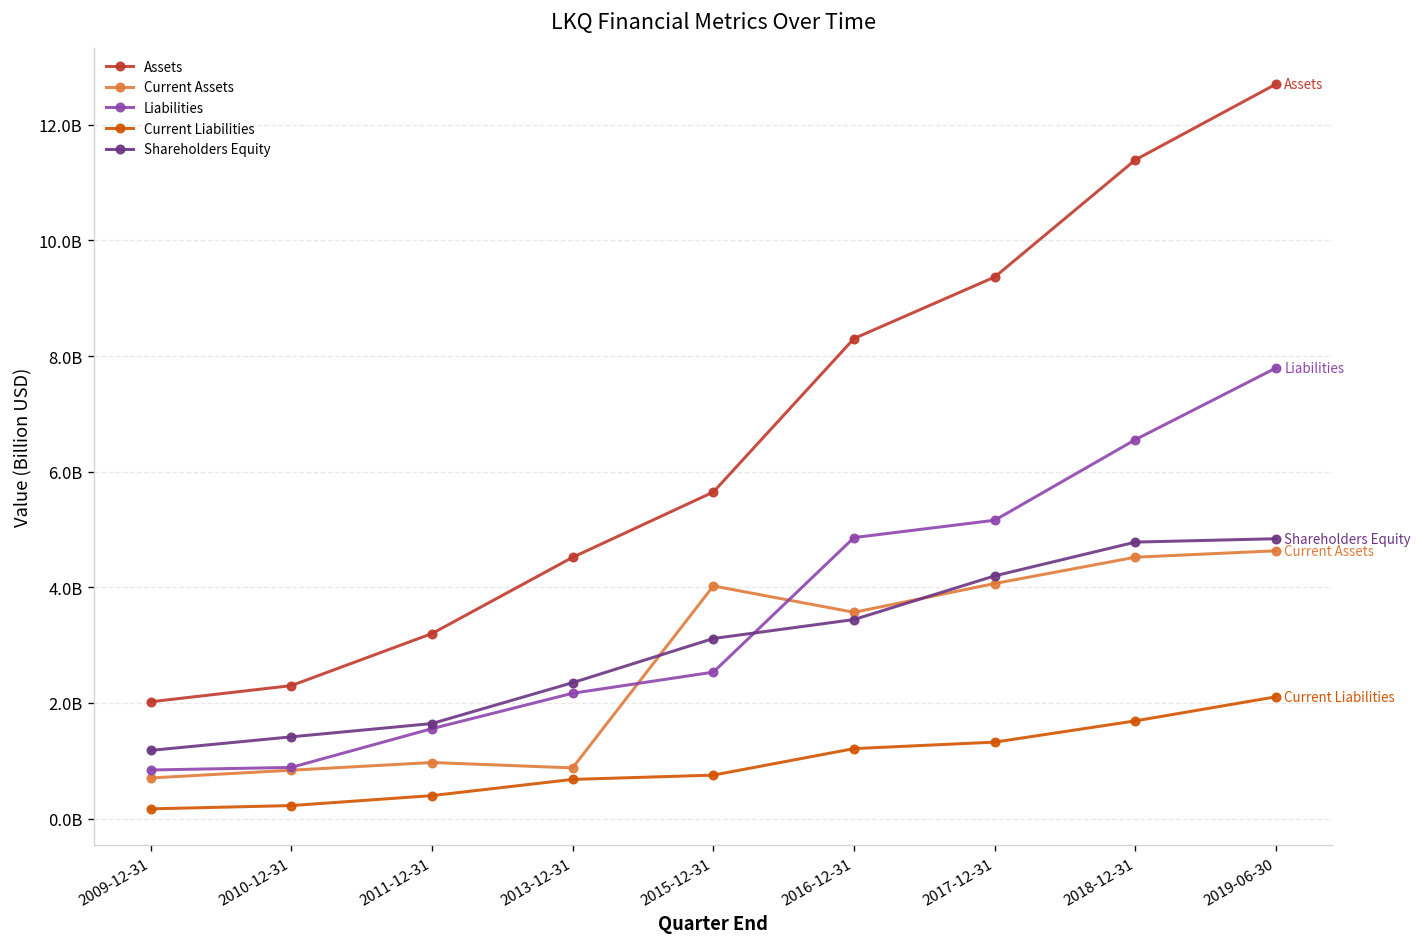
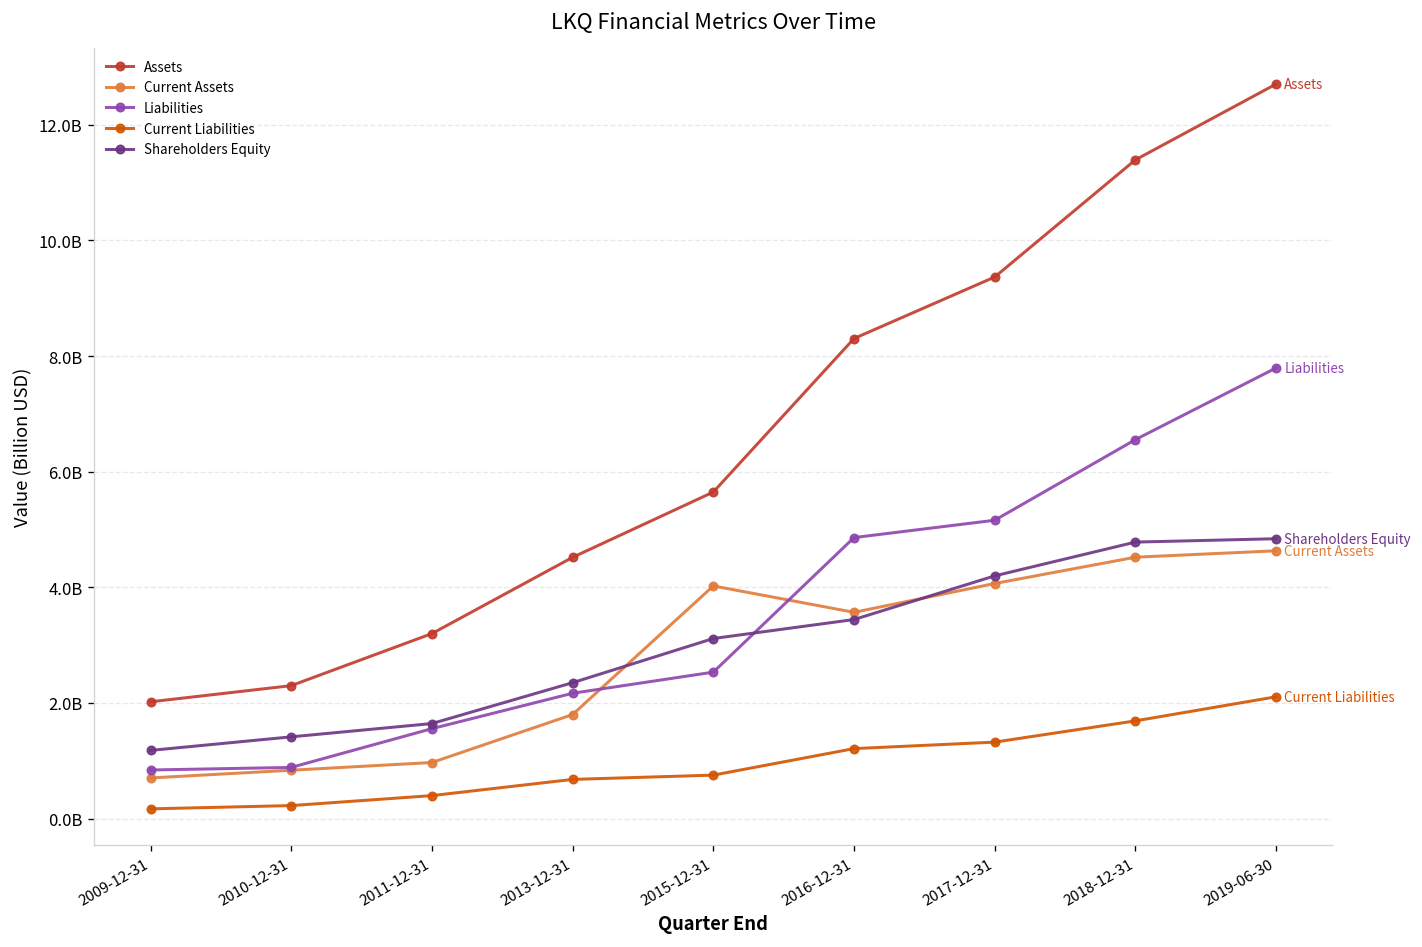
Current Assets, 2013-12-31: 900000000 -> 1800000000
